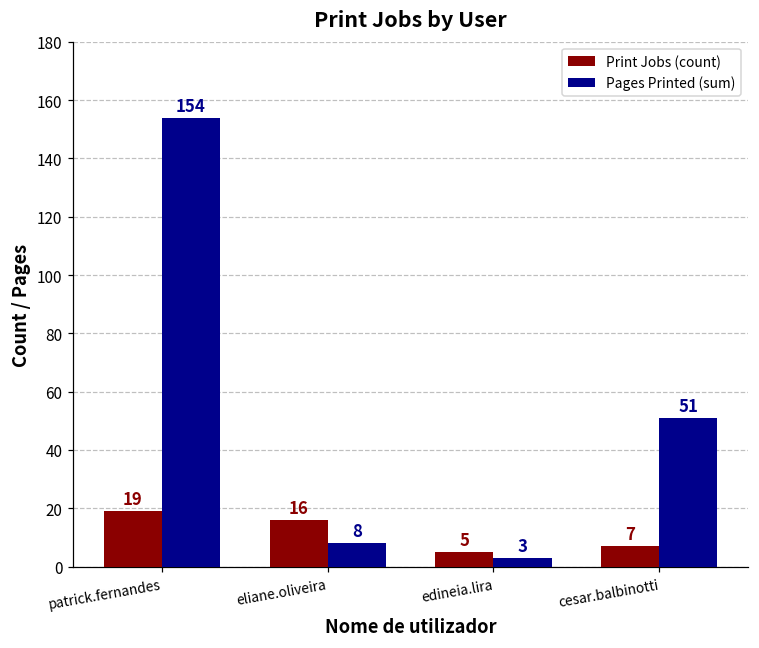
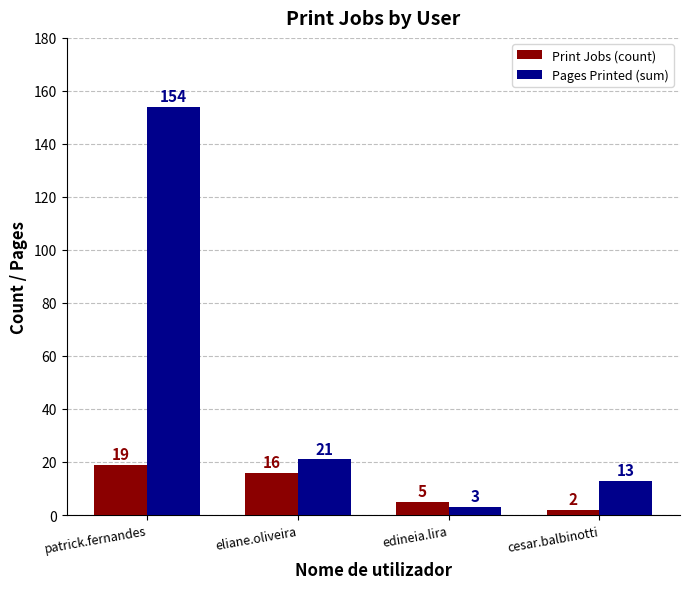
Pages Printed (sum), eliane.oliveira: 8 -> 21
Print Jobs (count), cesar.balbinotti: 7 -> 2
Pages Printed (sum), cesar.balbinotti: 51 -> 13
